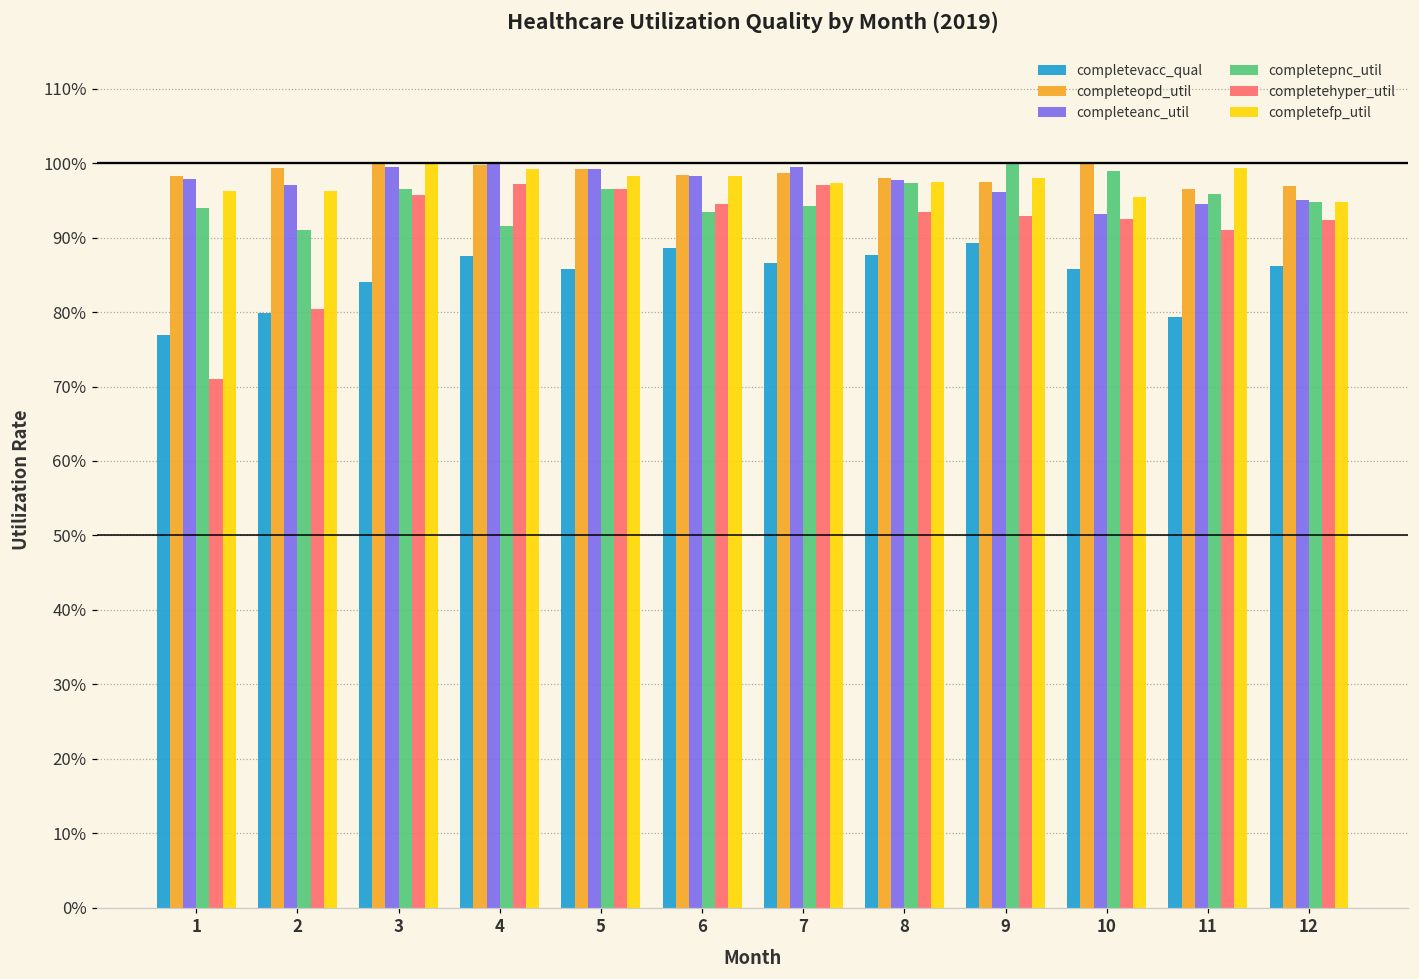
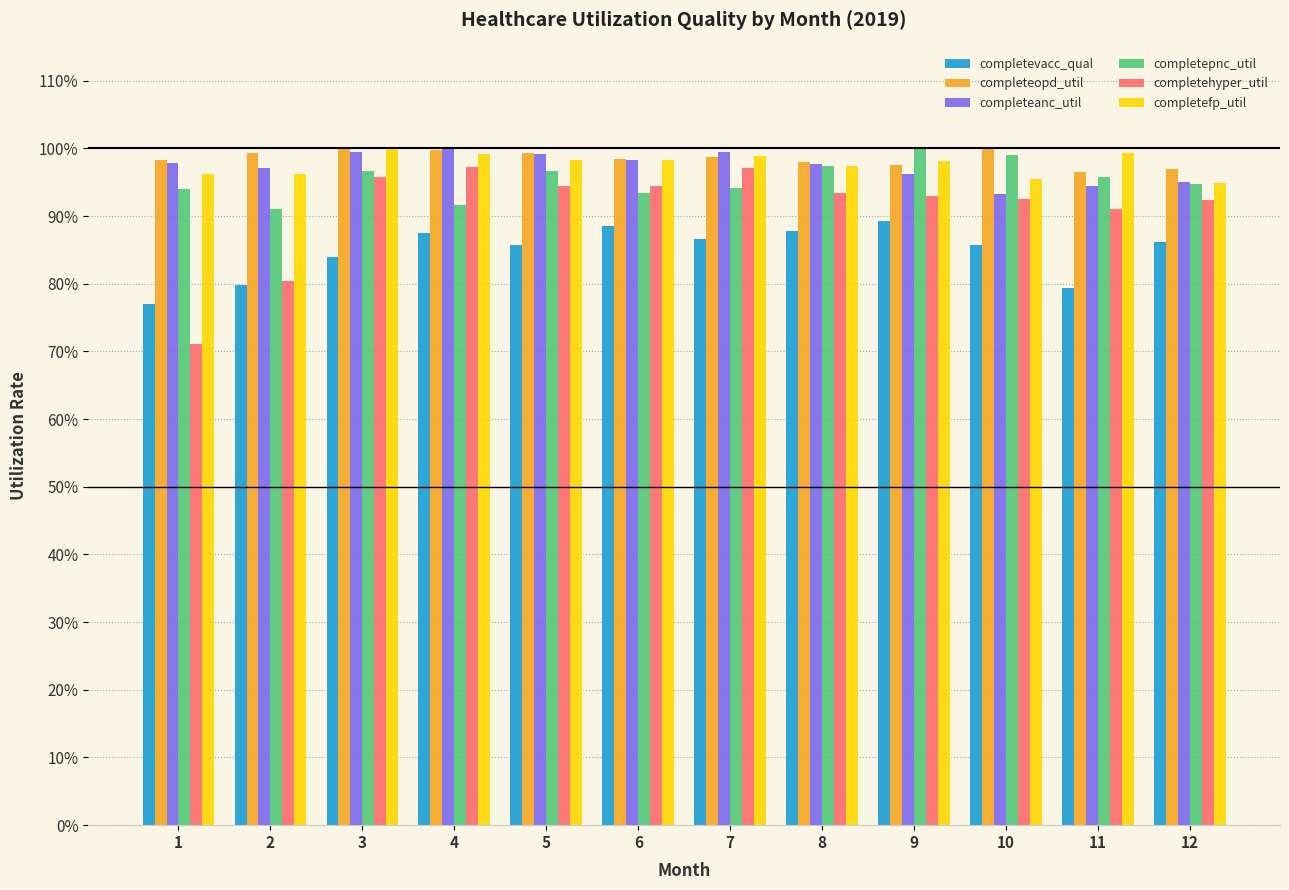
completehyper_util, 5: 96% -> 94%
completefp_util, 7: 97% -> 99%
